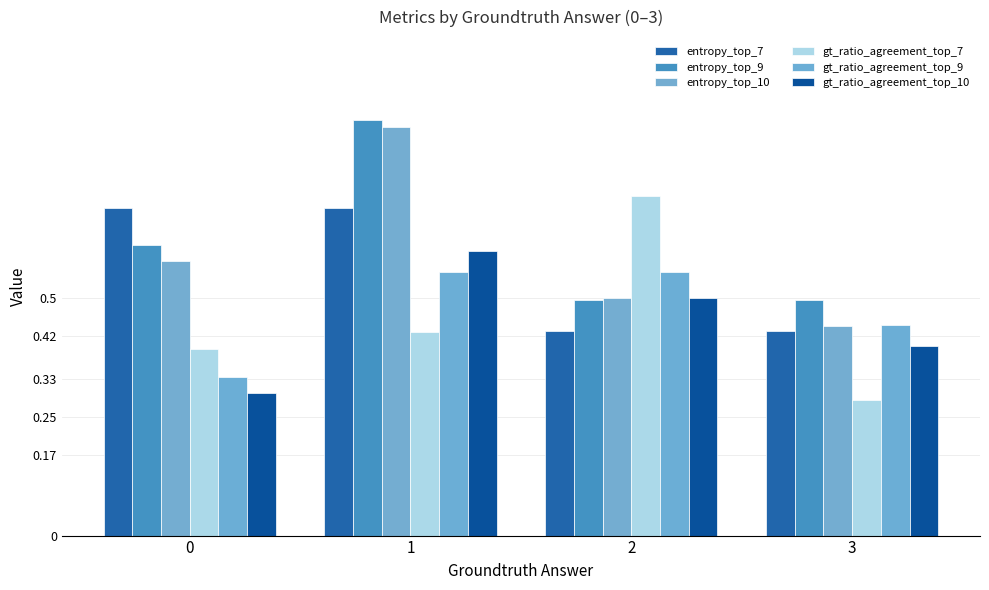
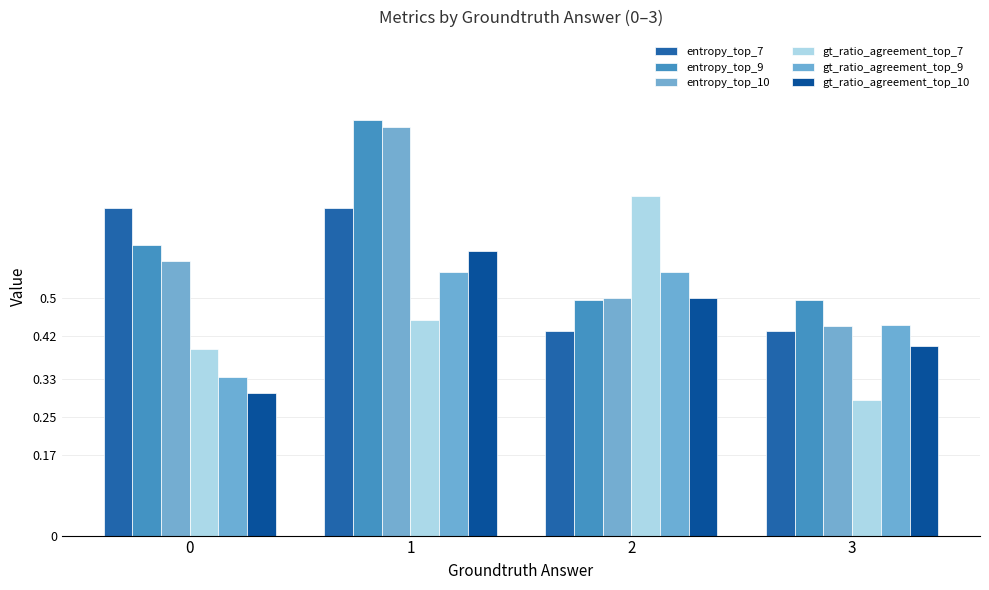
gt_ratio_agreement_top_7, 1: 0.43 -> 0.45
